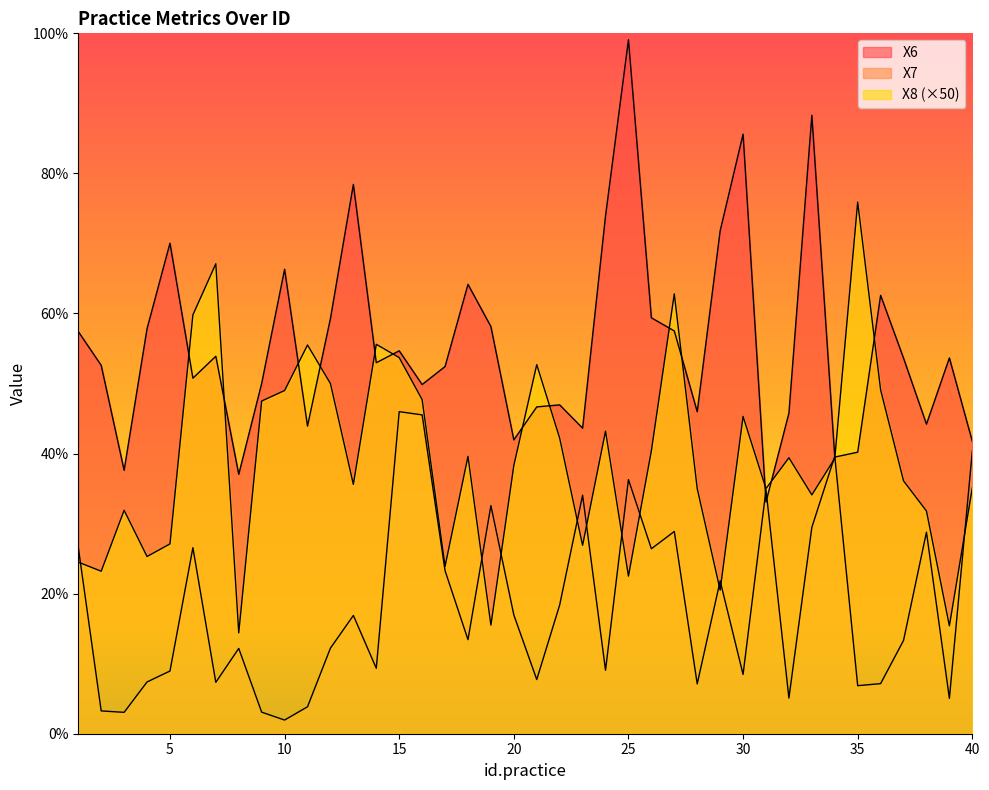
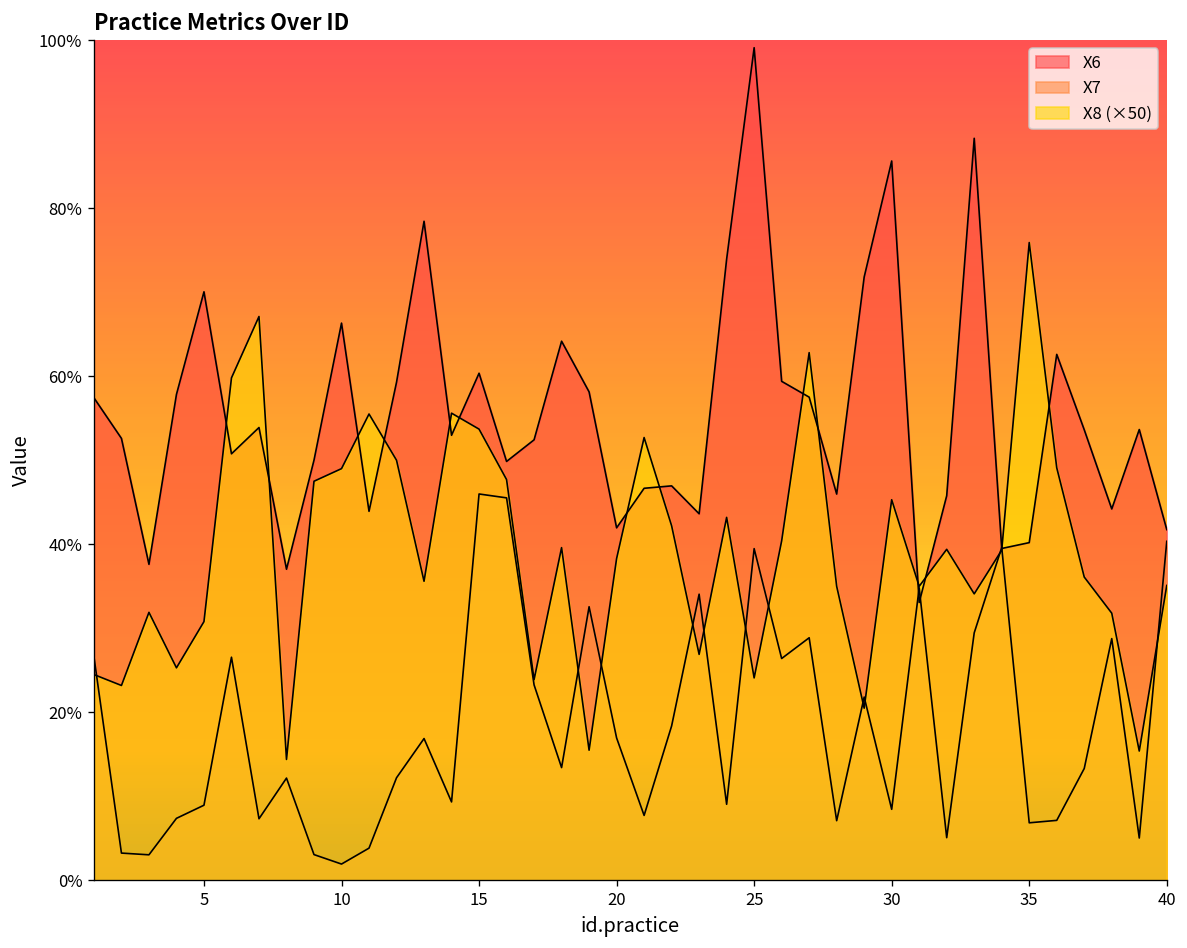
X8 (×50), 5: 27% -> 31%
X6, 15: 55% -> 60%
X7, 25: 36% -> 39%
X8 (×50), 25: 23% -> 24%
